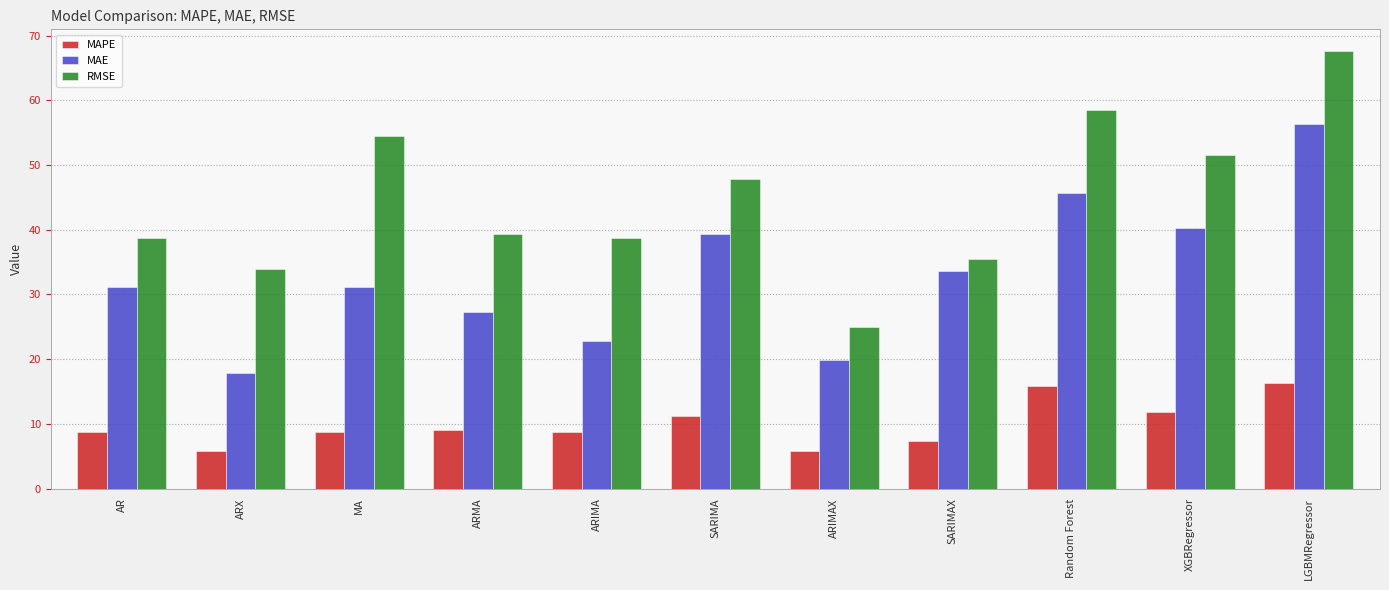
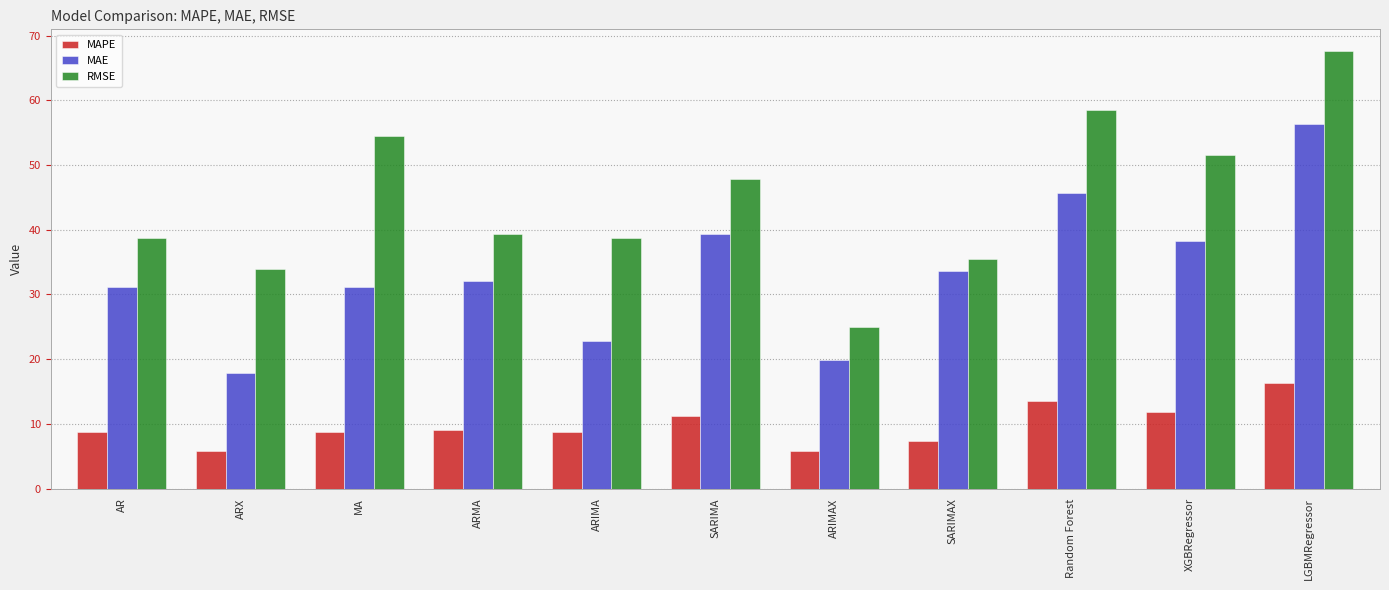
MAE, ARMA: 27 -> 32
MAPE, Random Forest: 16 -> 13
MAE, XGBRegressor: 40 -> 38
